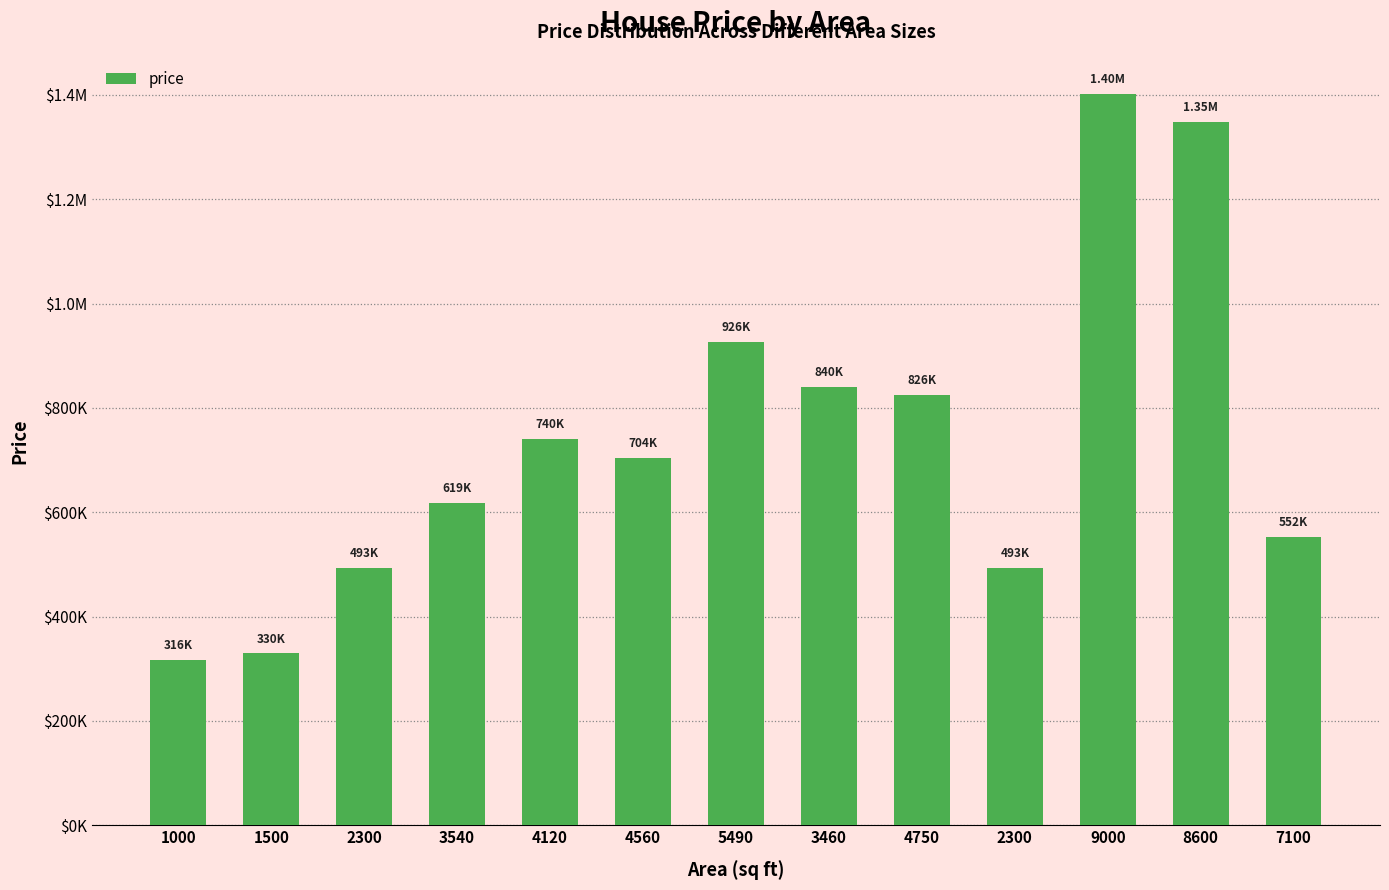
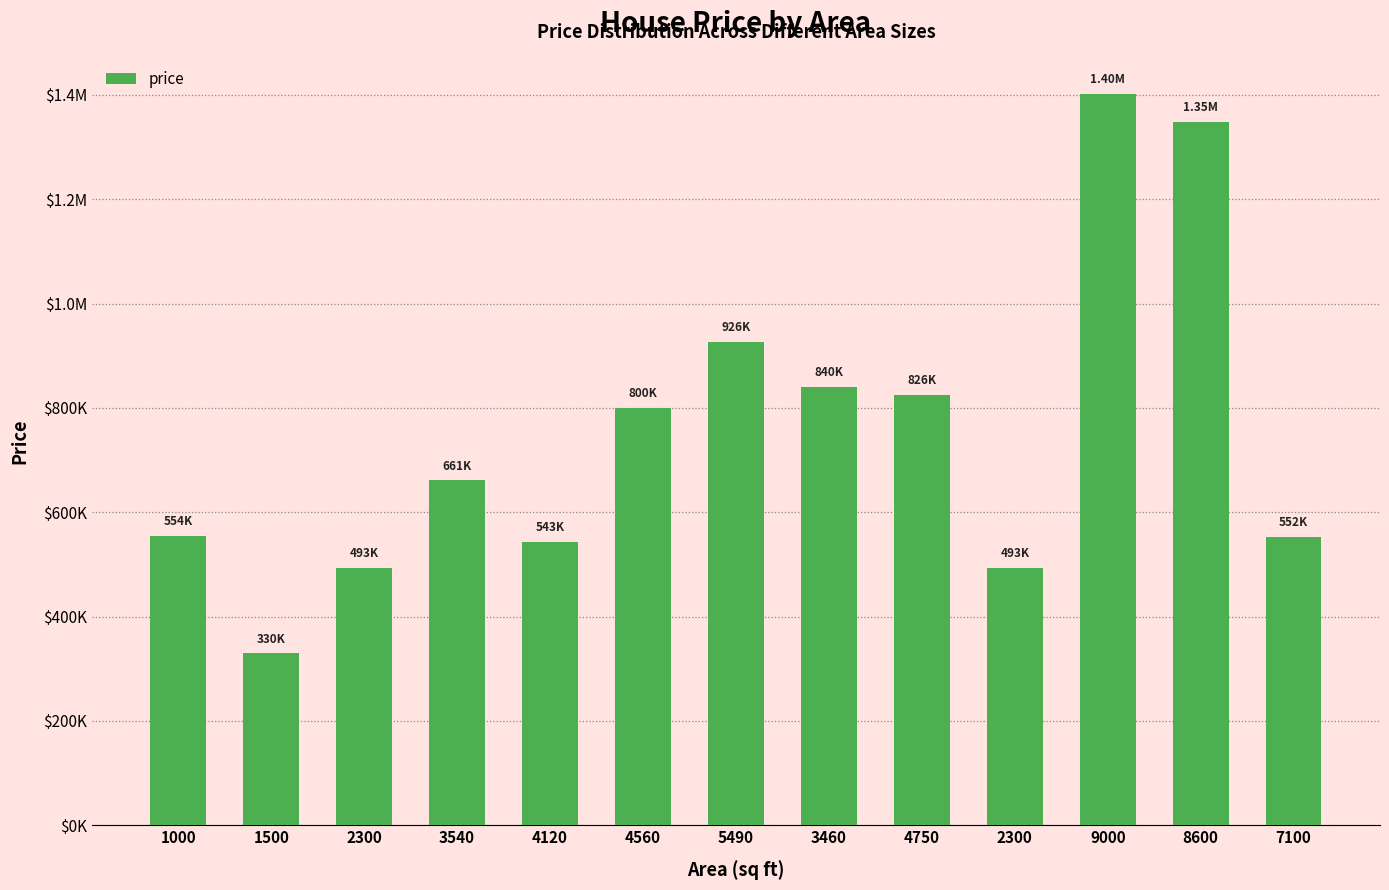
1000: 316K -> 554K
3540: 619K -> 661K
4120: 740K -> 543K
4560: 704K -> 800K
